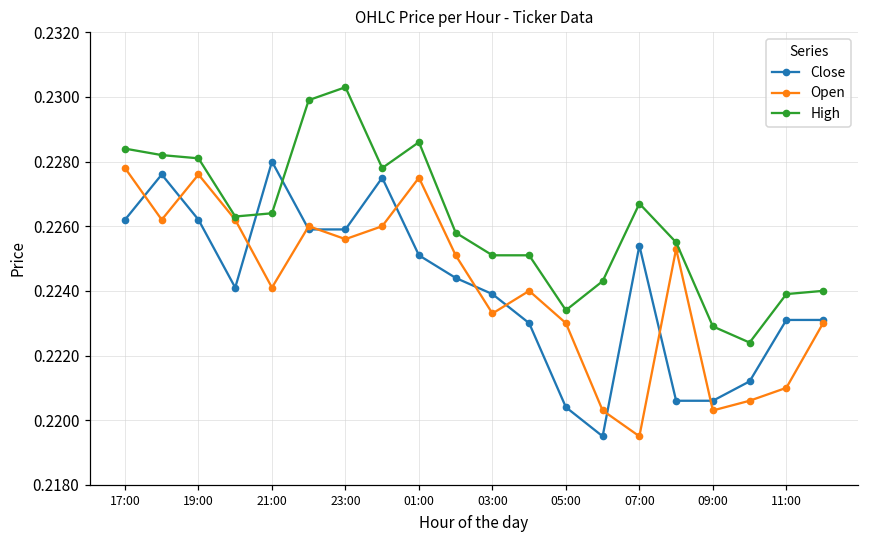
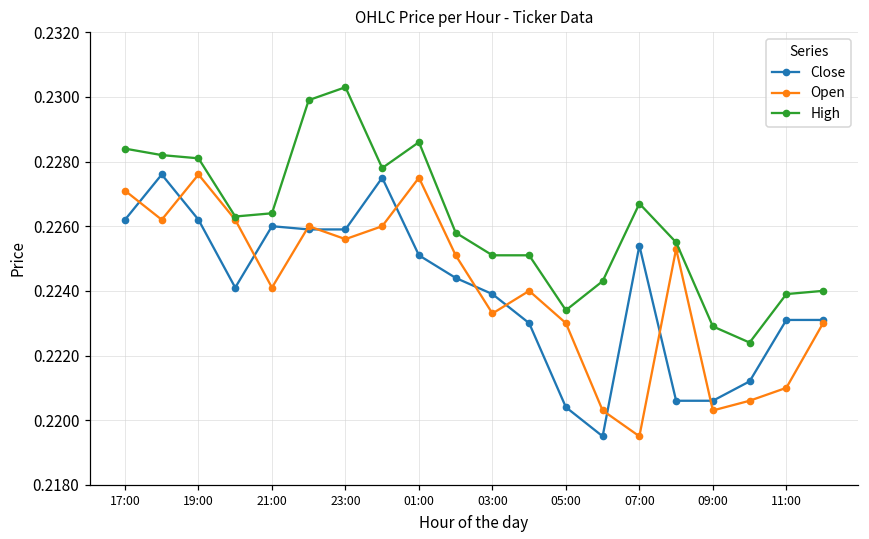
Open, 17:00: 0.2278 -> 0.2271
Close, 21:00: 0.228 -> 0.226
